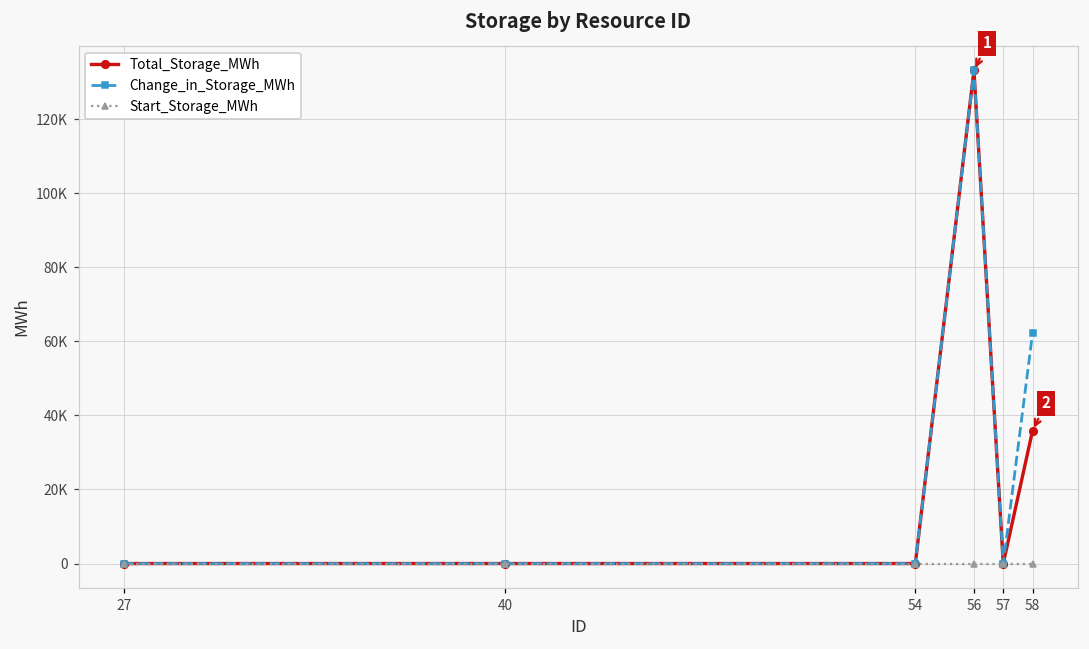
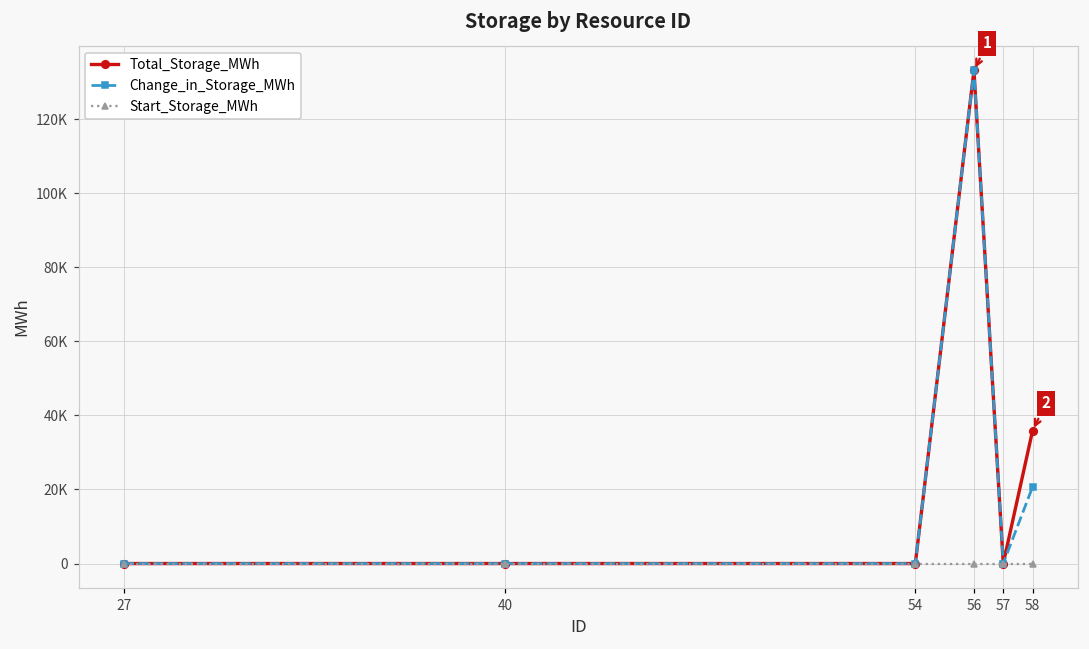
Change_in_Storage_MWh, 58: 62000 -> 21000
